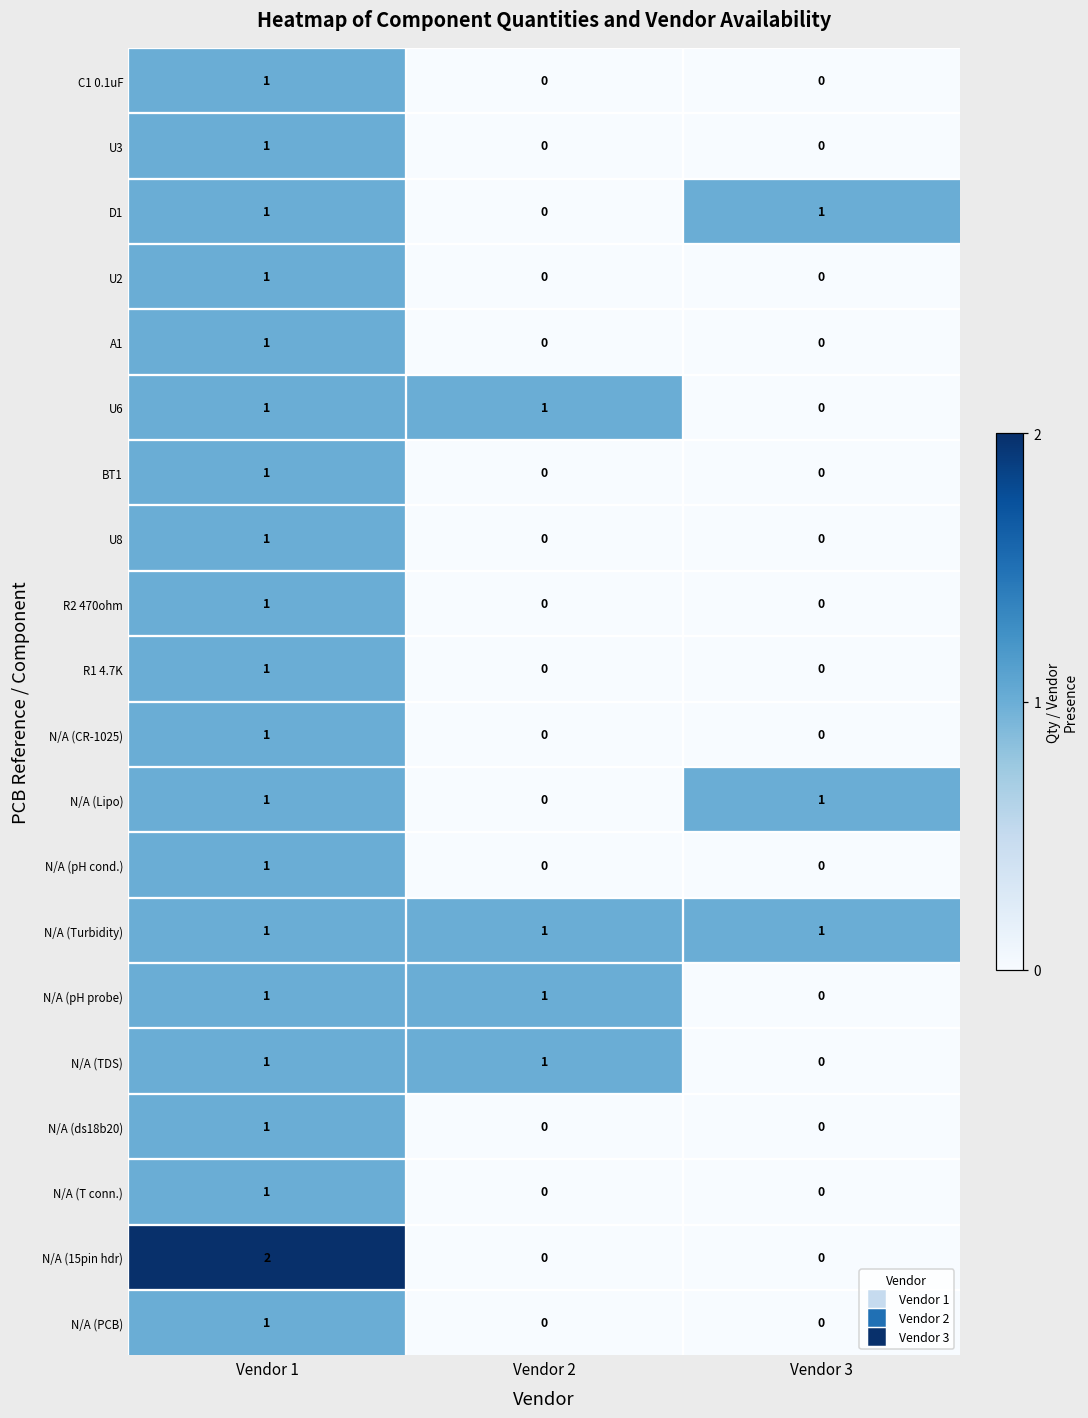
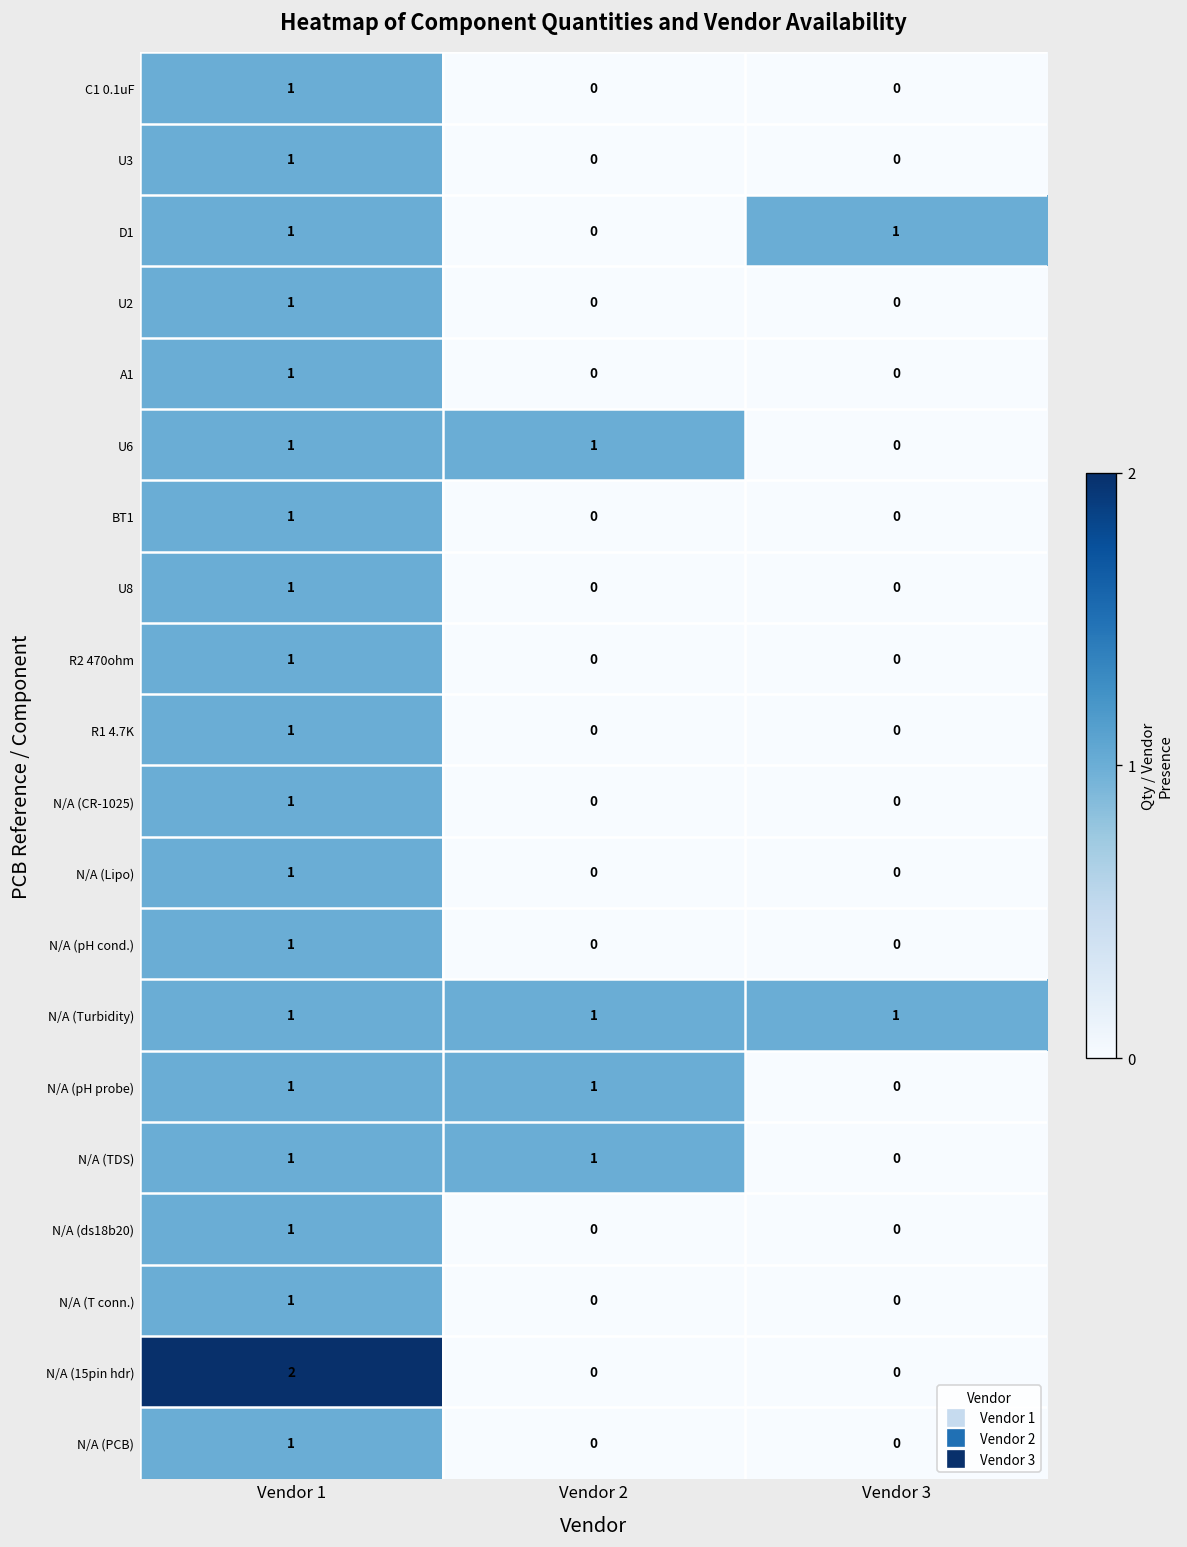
N/A (Lipo), Vendor 3: 1 -> 0
